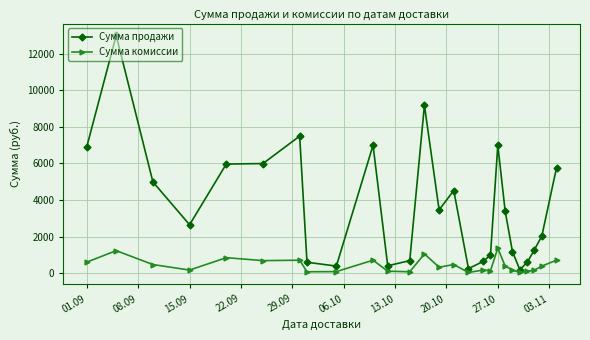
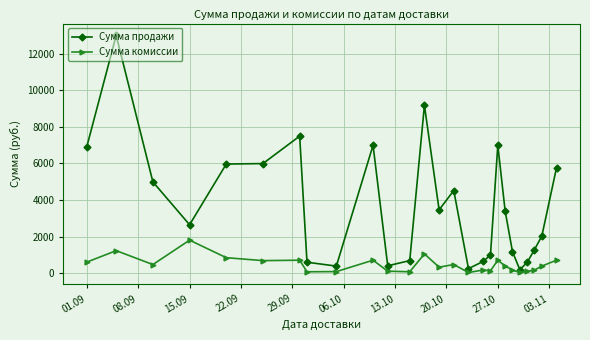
Сумма комиссии, 15.09: 200 -> 1800
Сумма комиссии, 27.10: 1400 -> 700
